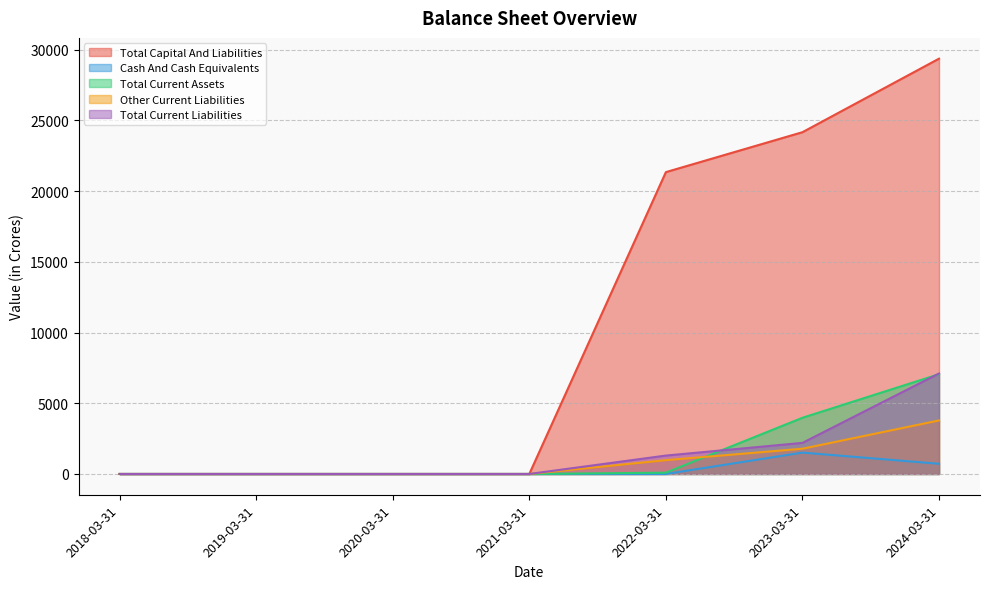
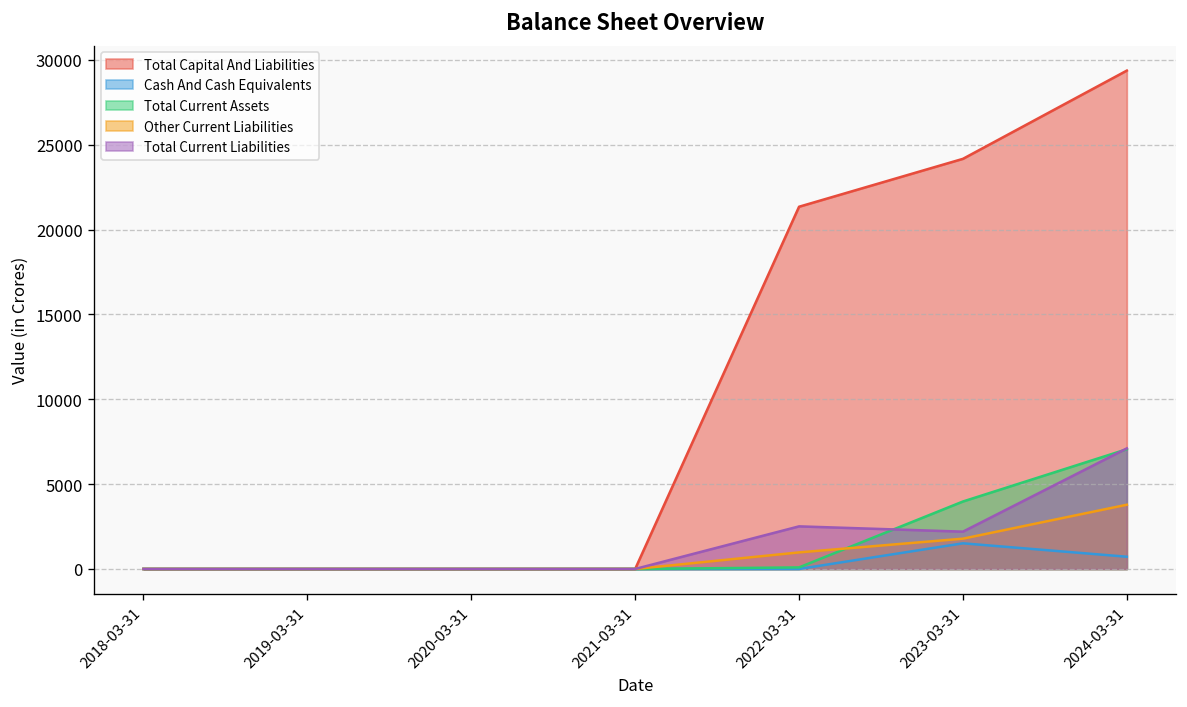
Total Current Liabilities, 2022-03-31: 1300 -> 2500
